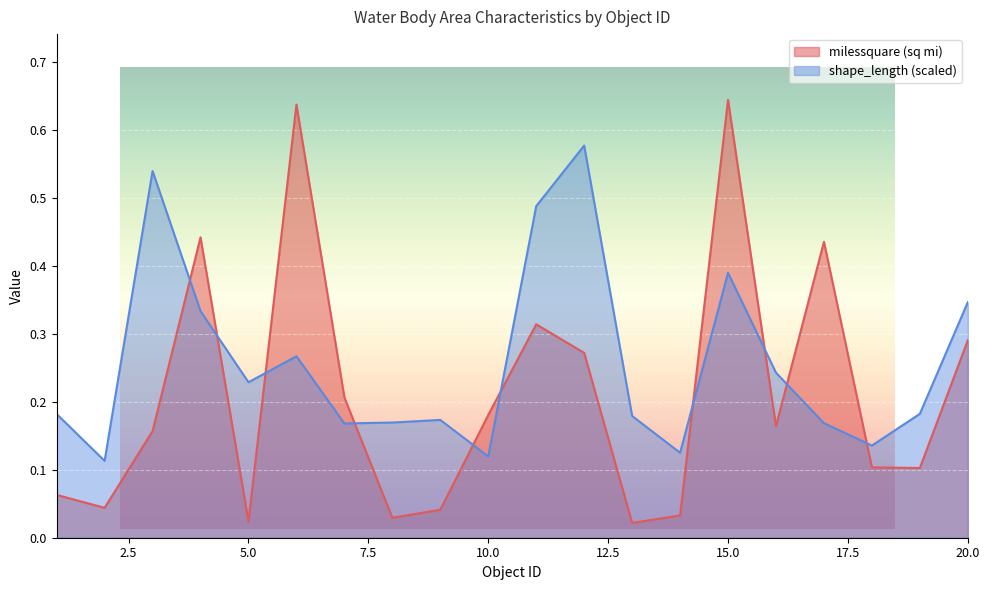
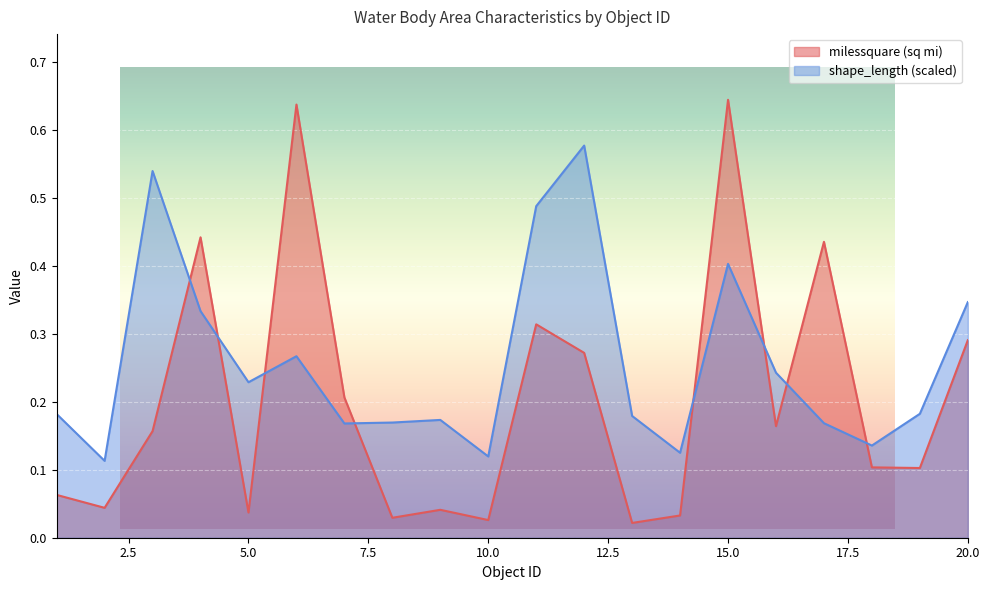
Water Body Area Characteristics by Object ID, milessquare (sq mi), 5.0: 0.02 -> 0.04
Water Body Area Characteristics by Object ID, milessquare (sq mi), 10.0: 0.18 -> 0.03
Water Body Area Characteristics by Object ID, shape_length (scaled), 15.0: 0.39 -> 0.40
